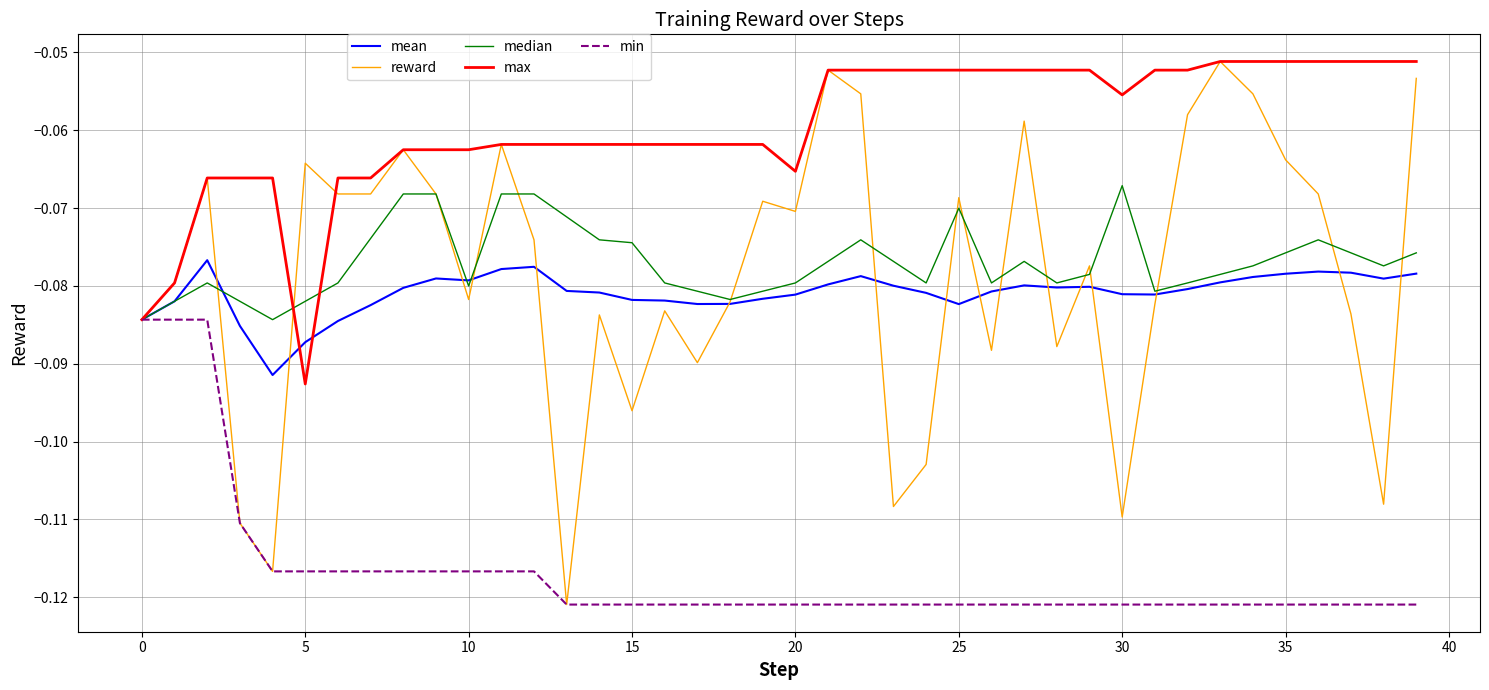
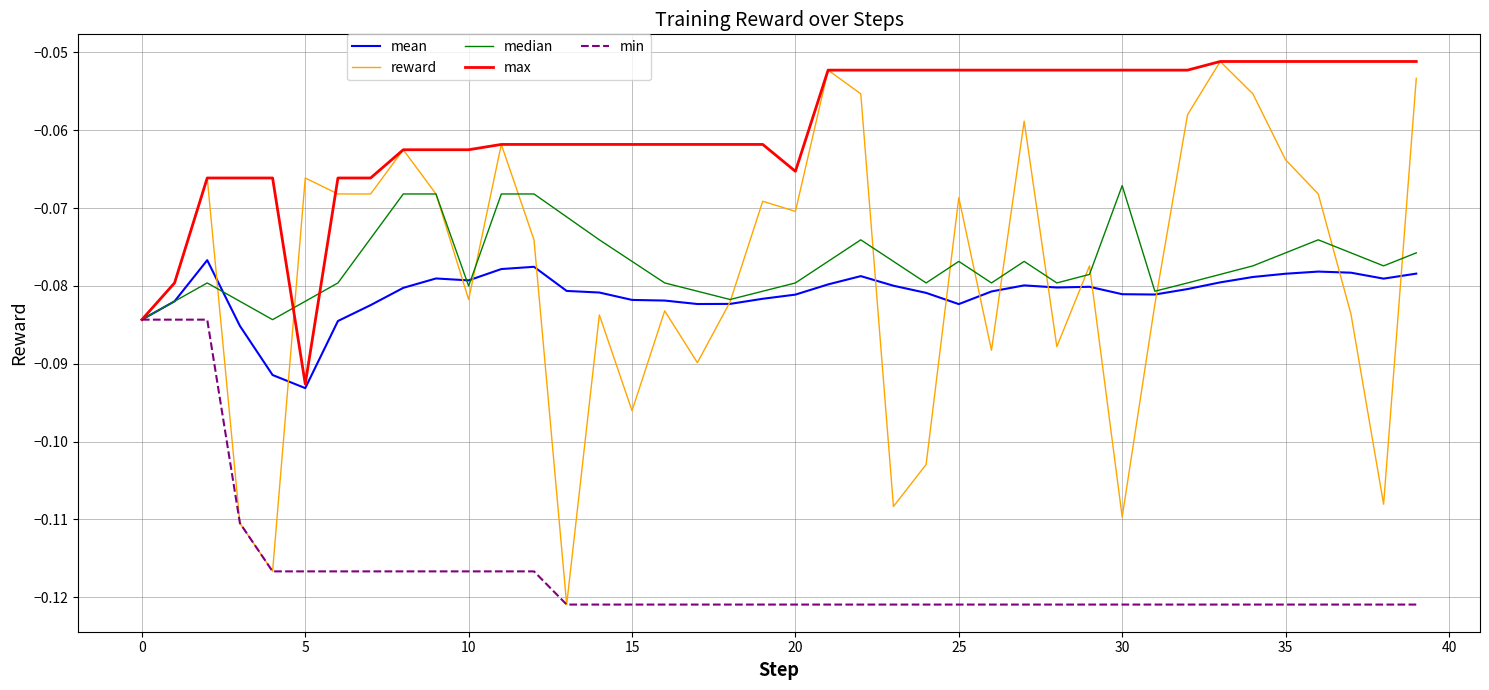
mean, 5: -0.087 -> -0.093
reward, 5: -0.064 -> -0.066
median, 15: -0.074 -> -0.077
median, 25: -0.070 -> -0.077
max, 30: -0.055 -> -0.052
